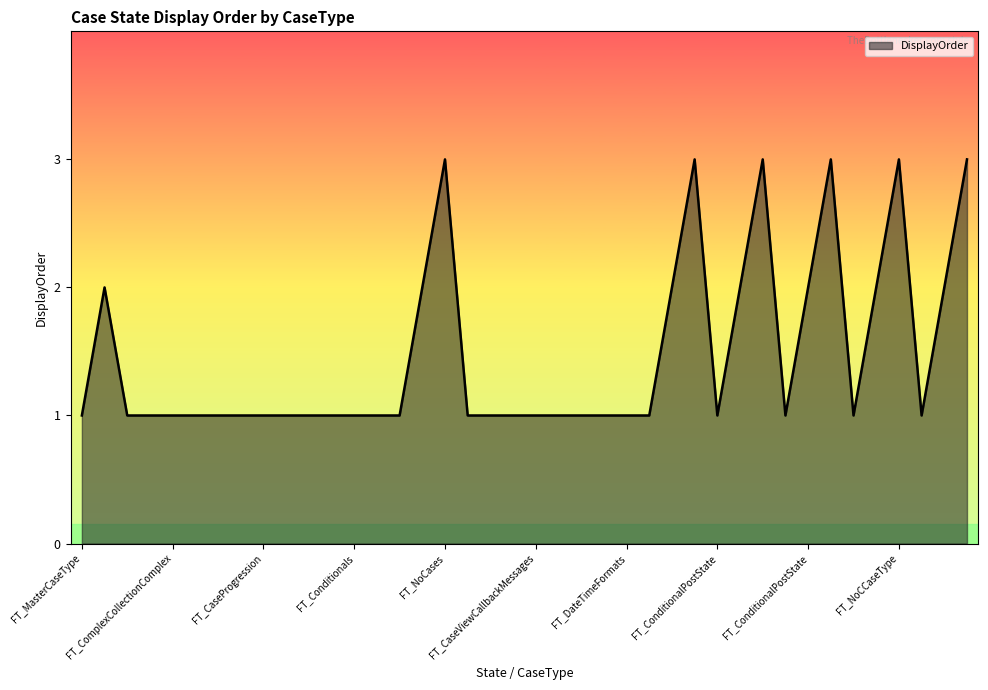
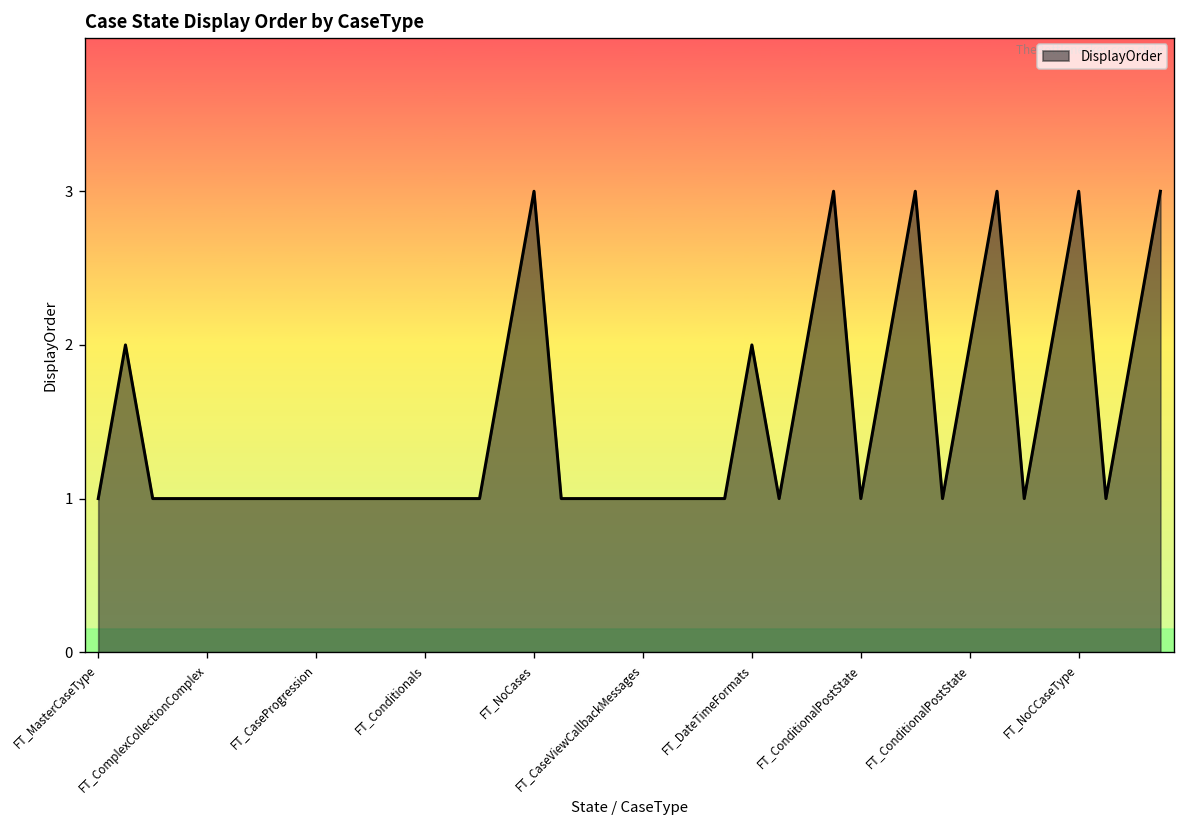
FT_DateTimeFormats: 1 -> 2
